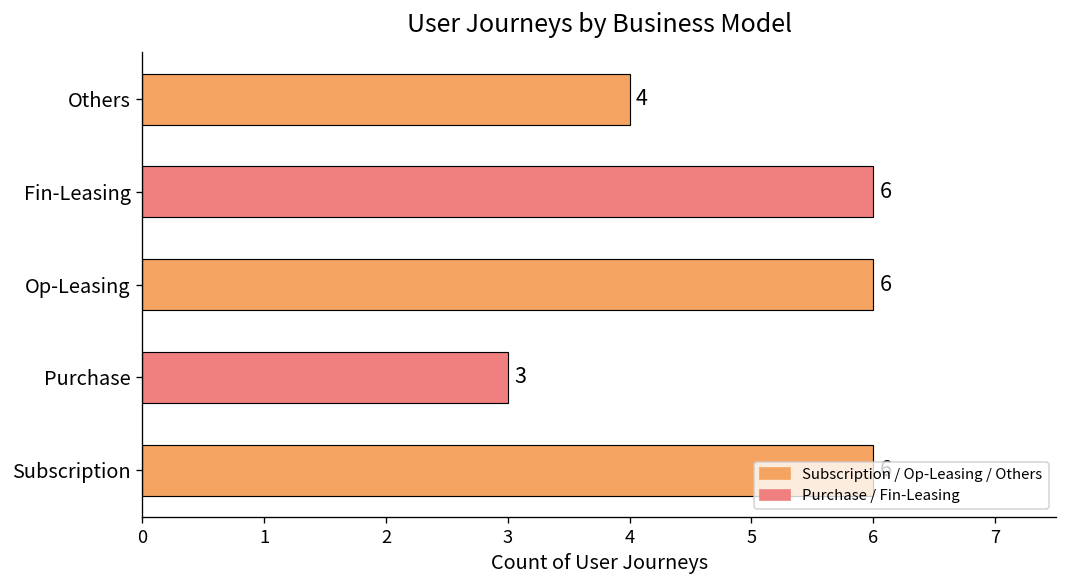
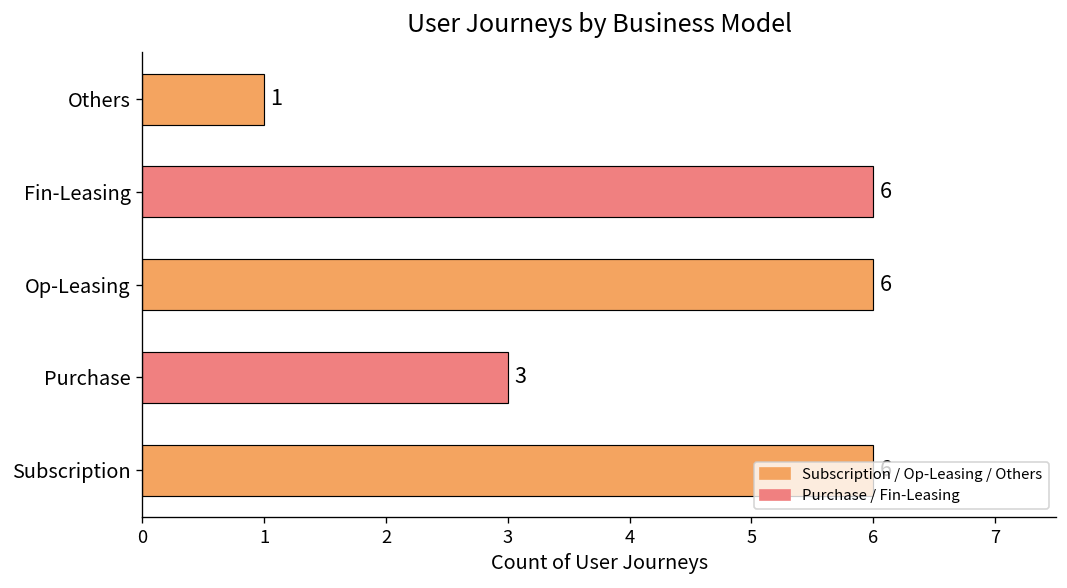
Others: 4 -> 1
